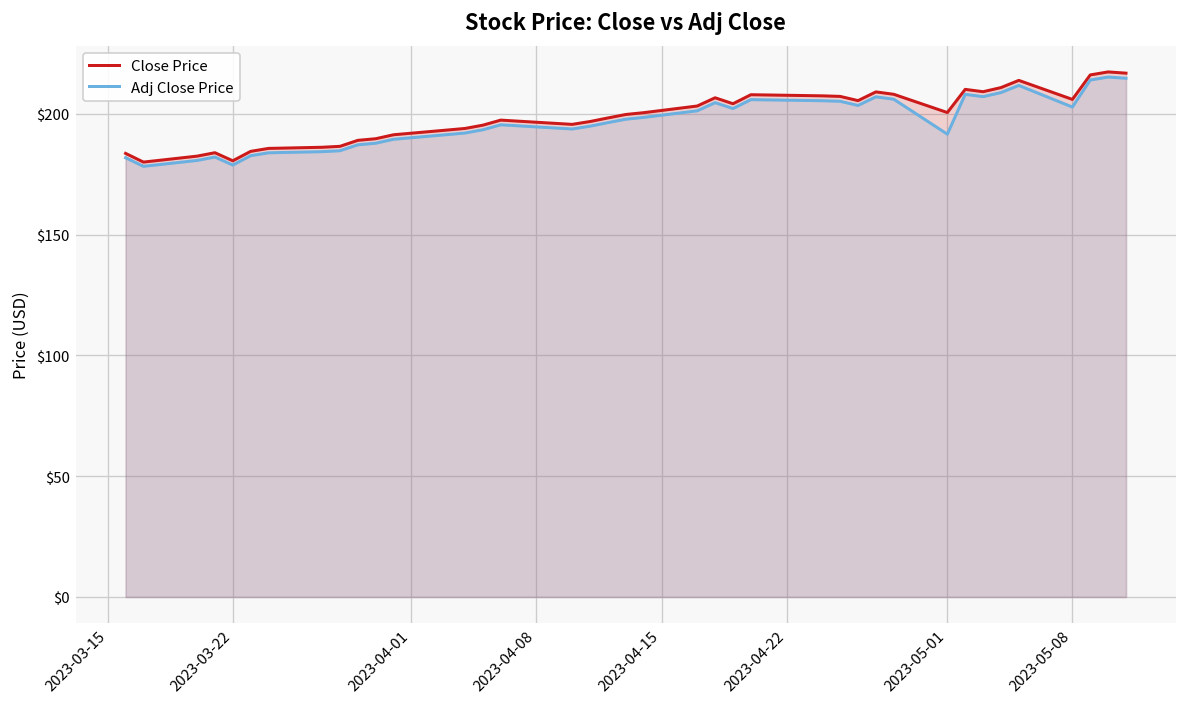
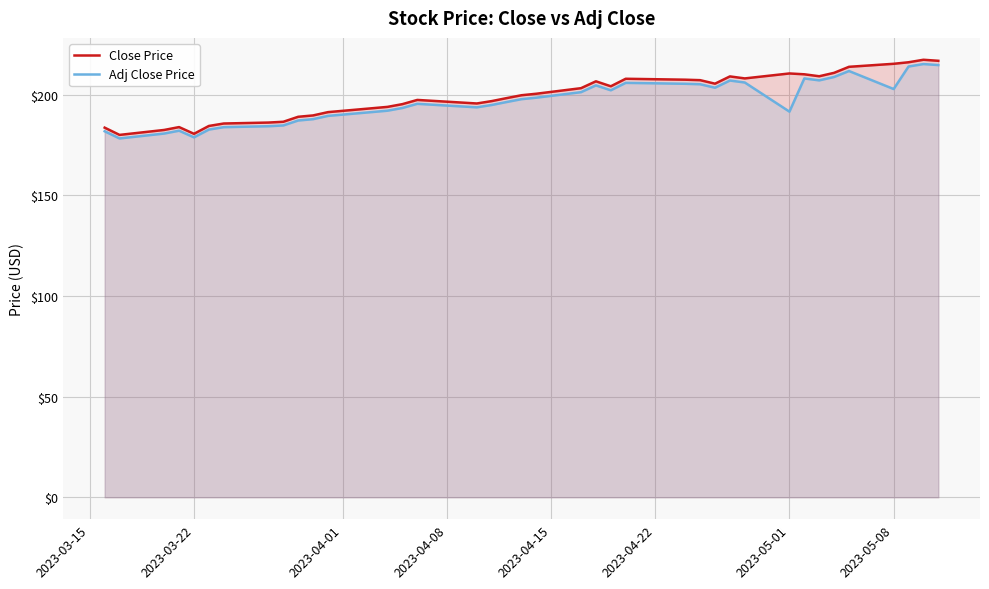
Close Price, 2023-05-01: $201 -> $211
Close Price, 2023-05-08: $206 -> $215
